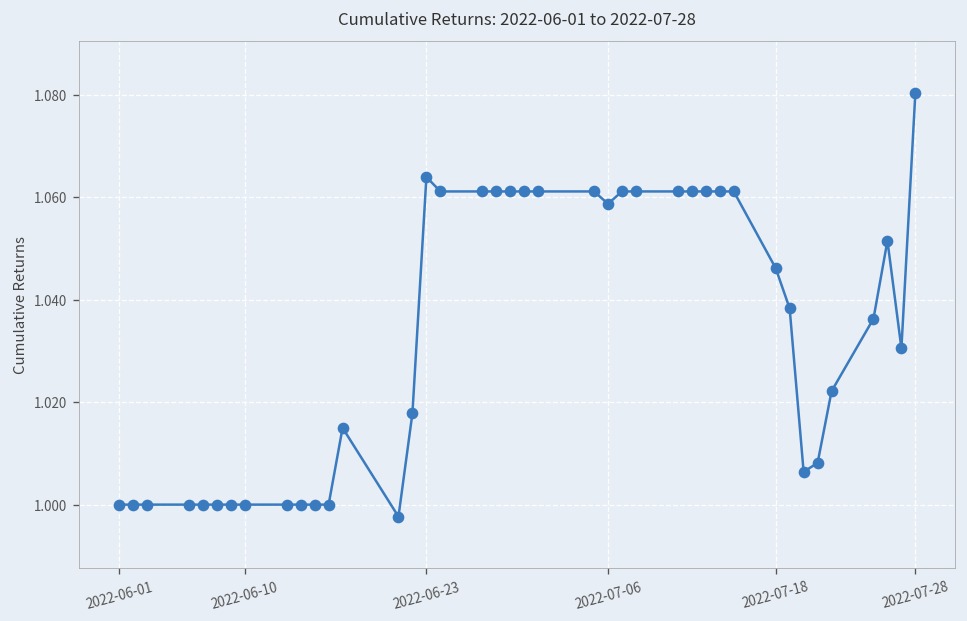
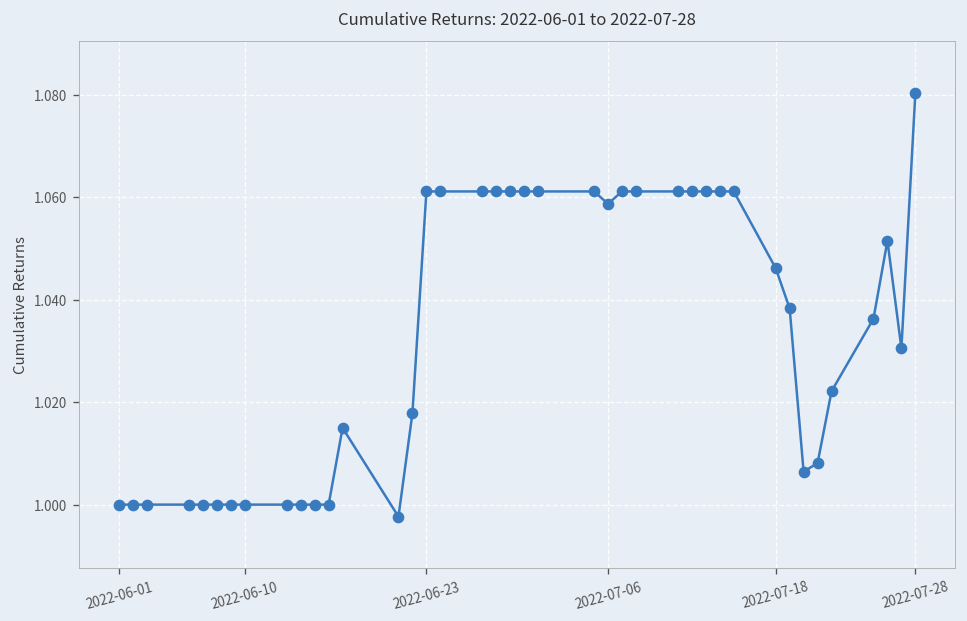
2022-06-23: 1.064 -> 1.061
